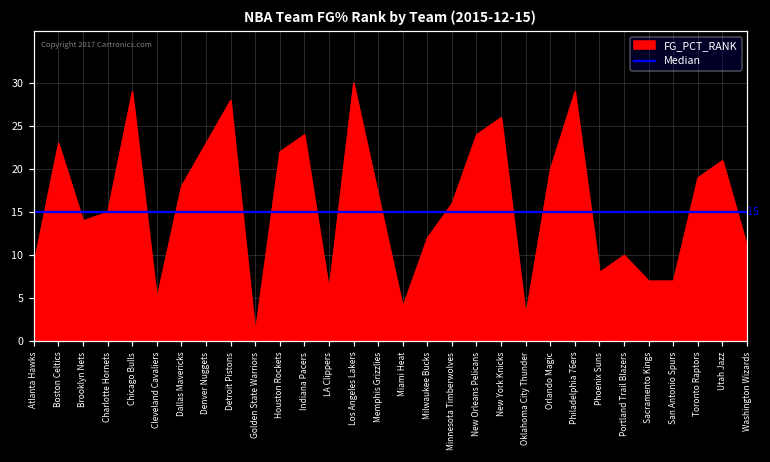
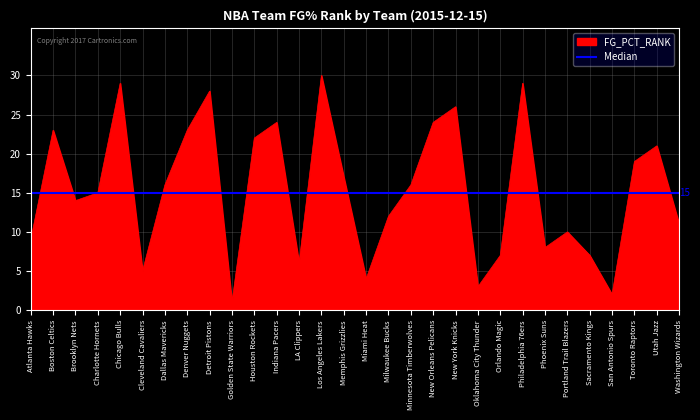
FG_PCT_RANK, Dallas Mavericks: 18 -> 16
FG_PCT_RANK, Orlando Magic: 20 -> 7
FG_PCT_RANK, San Antonio Spurs: 7 -> 2
